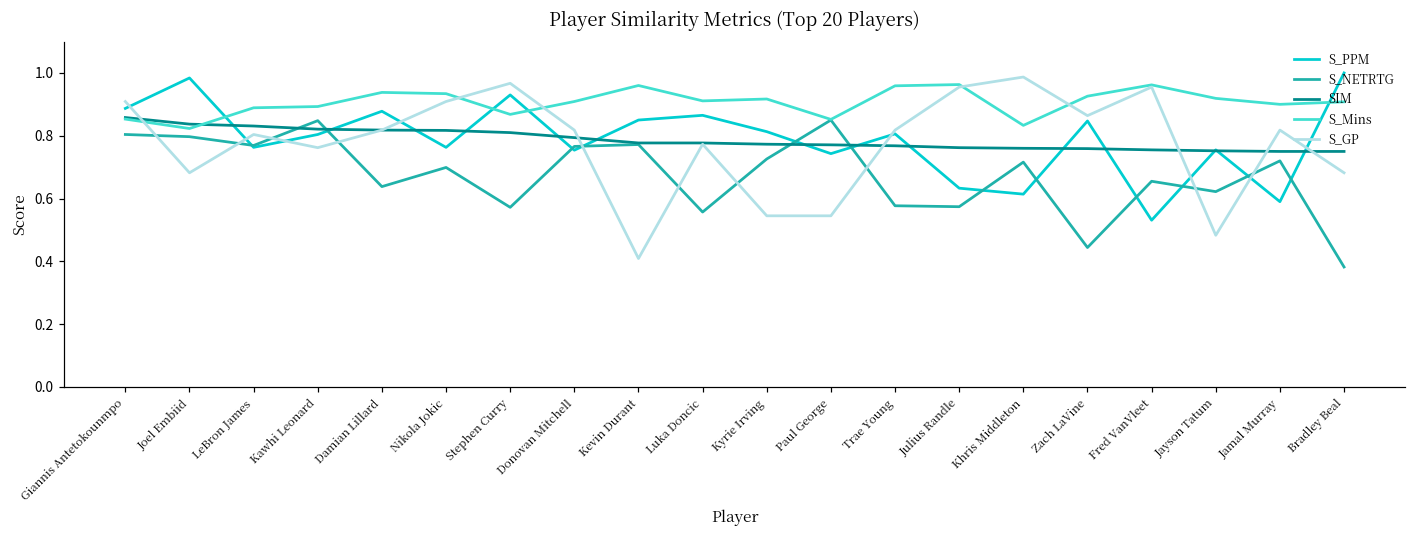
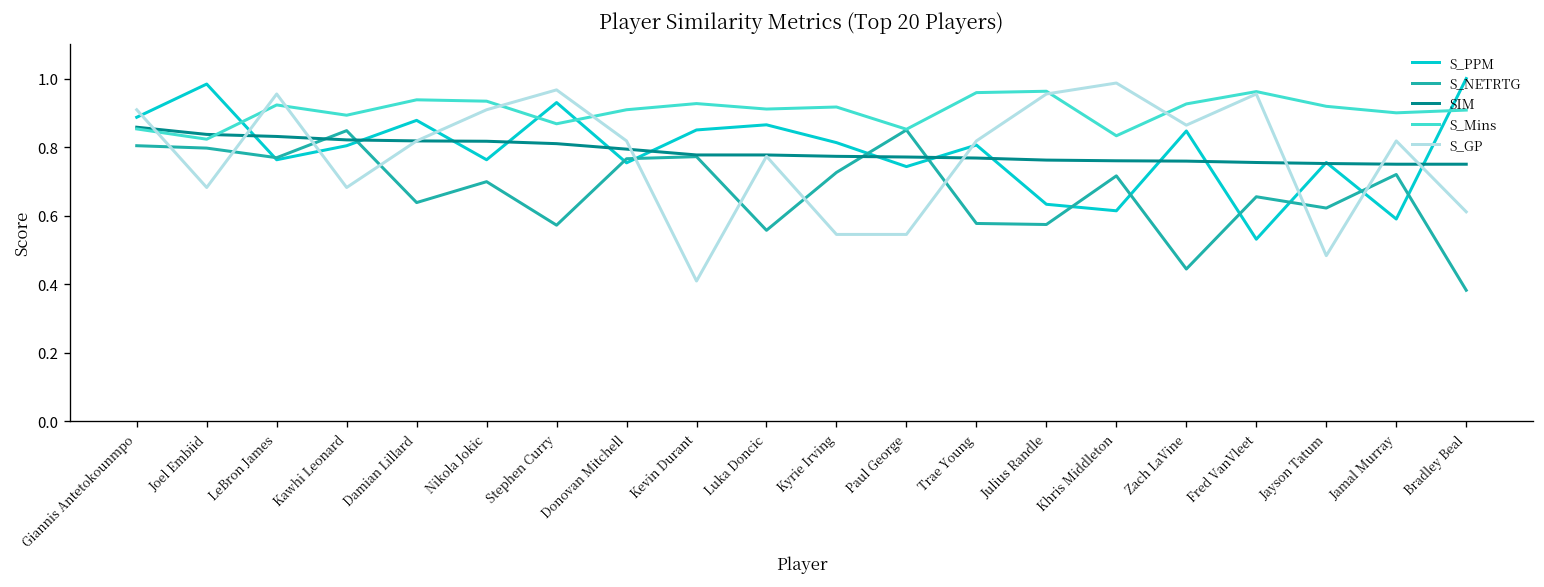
S_Mins, LeBron James: 0.89 -> 0.92
S_GP, LeBron James: 0.80 -> 0.96
S_GP, Kawhi Leonard: 0.76 -> 0.68
S_Mins, Kevin Durant: 0.96 -> 0.93
S_GP, Bradley Beal: 0.68 -> 0.61
